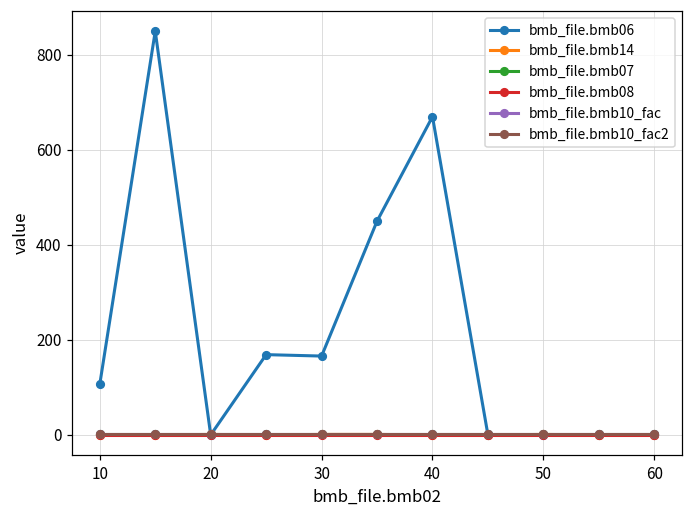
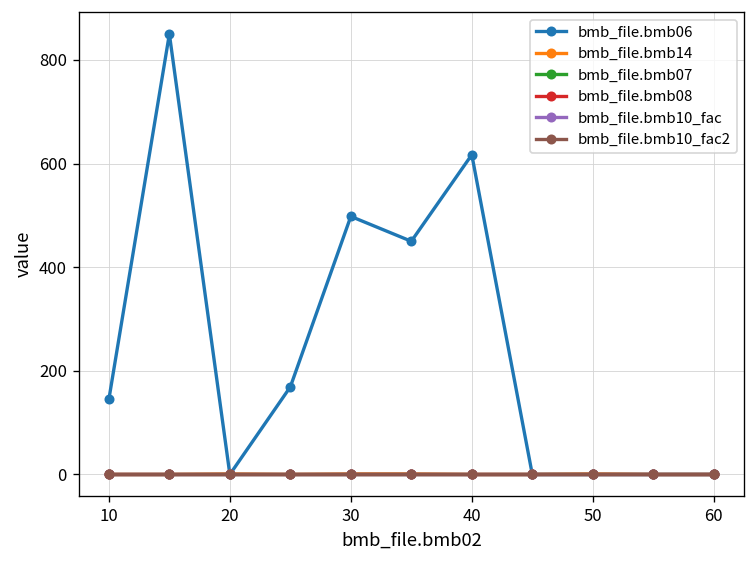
bmb_file.bmb06, 10: 110 -> 150
bmb_file.bmb06, 30: 170 -> 500
bmb_file.bmb06, 40: 670 -> 620
